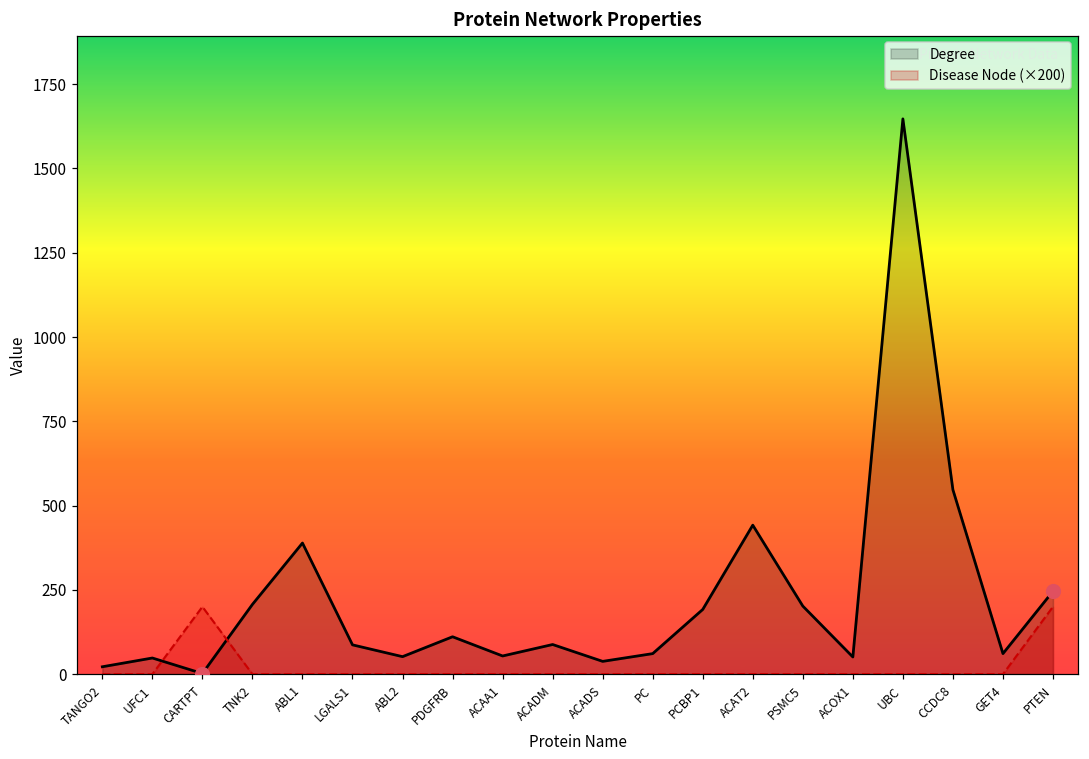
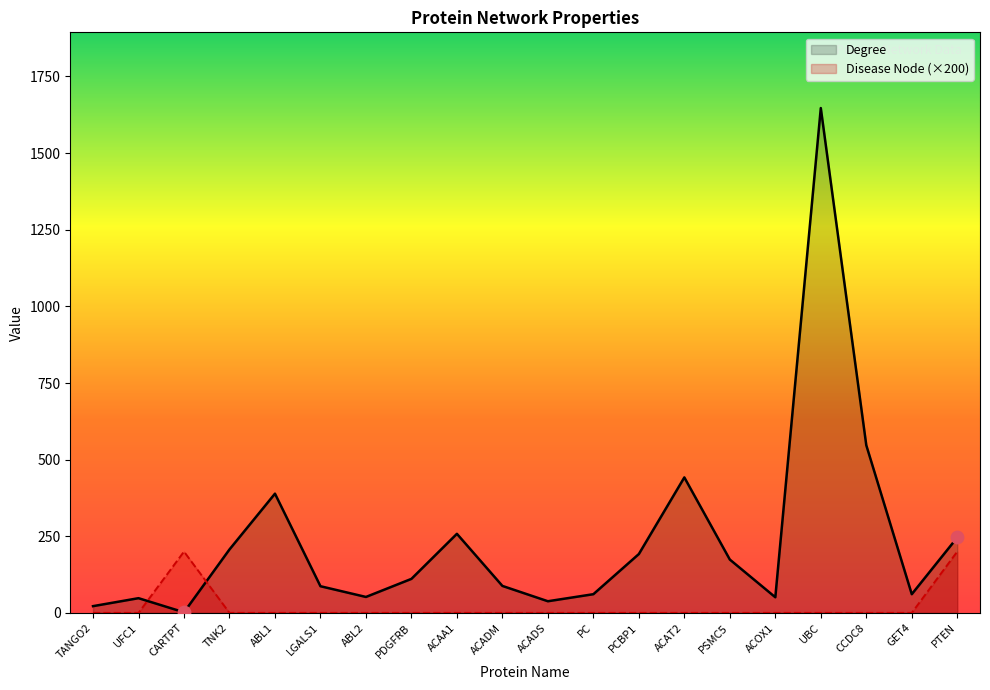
Degree, ACAA1: 50 -> 260
Degree, PSMC5: 200 -> 170
